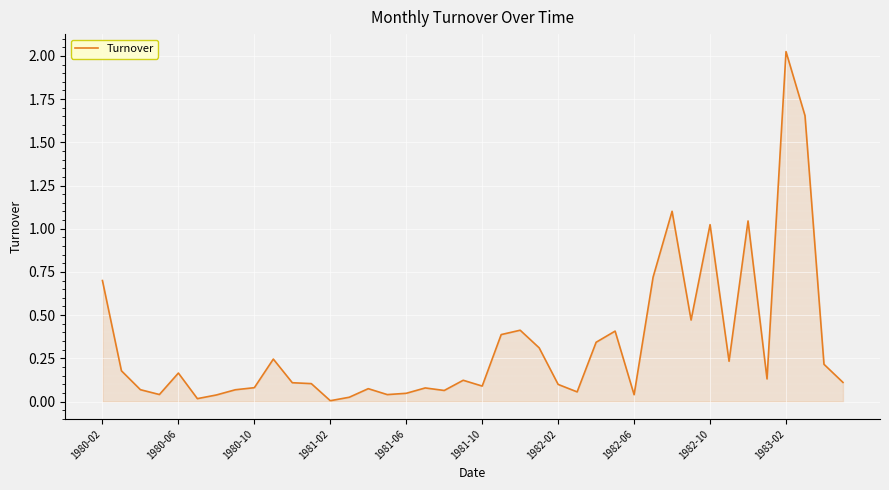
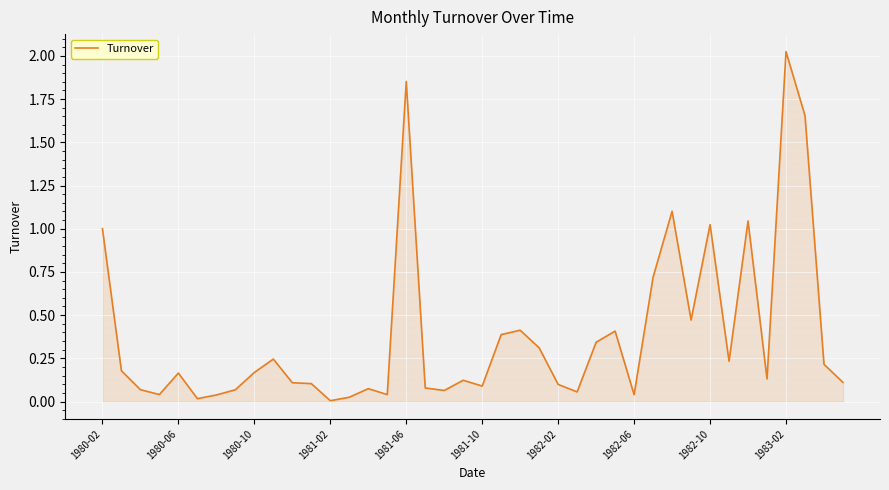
1980-02: 0.7 -> 1.0
1980-10: 0.08 -> 0.17
1981-06: 0.05 -> 1.85
